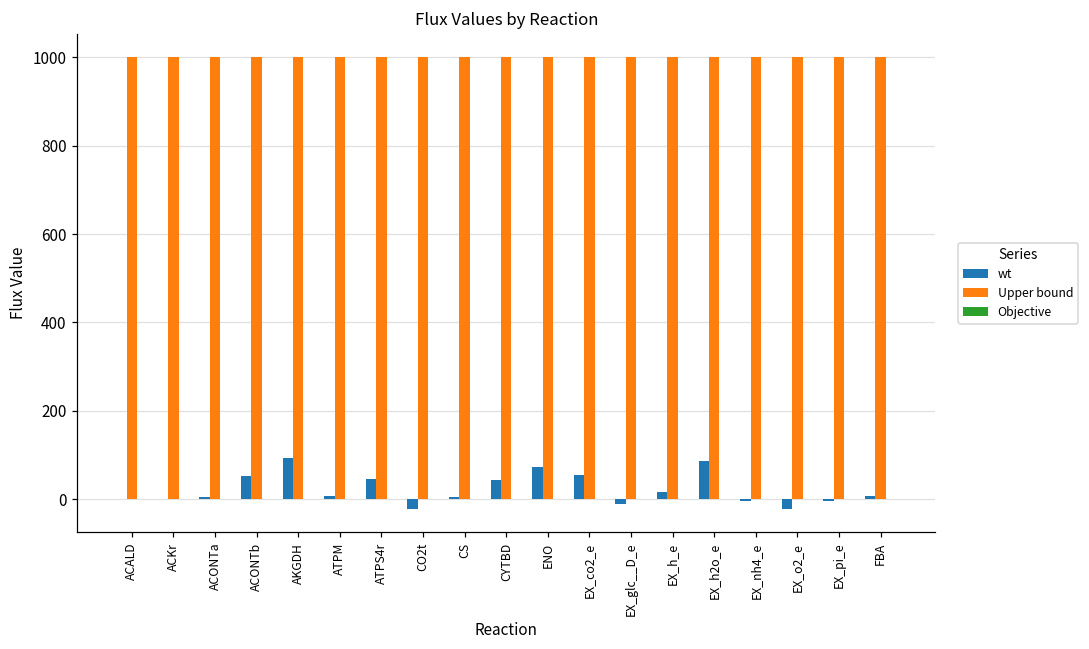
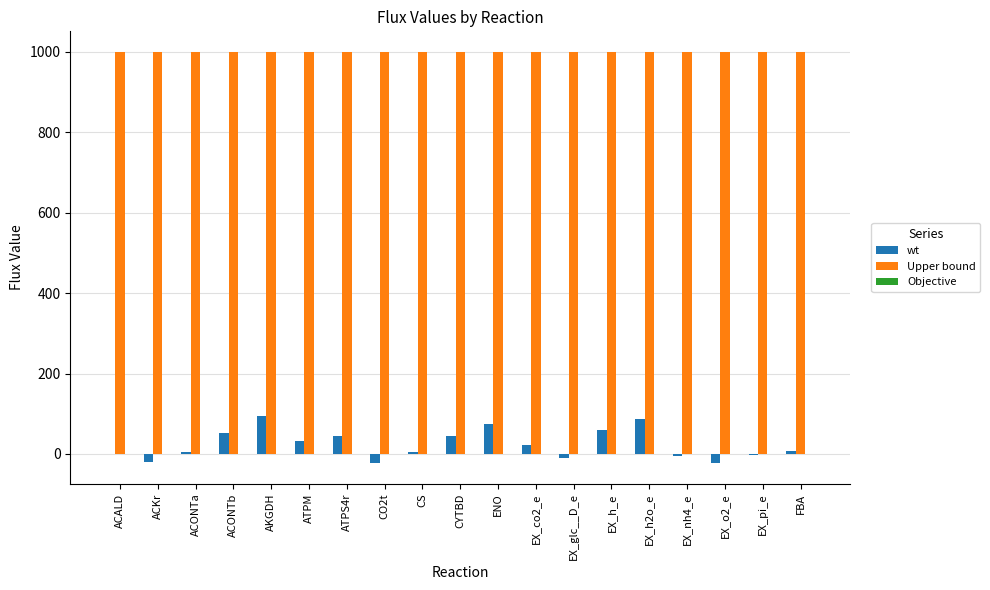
wt, ACKr: 0 -> -20
wt, ATPM: 10 -> 30
wt, EX_co2_e: 50 -> 20
wt, EX_h_e: 20 -> 60
